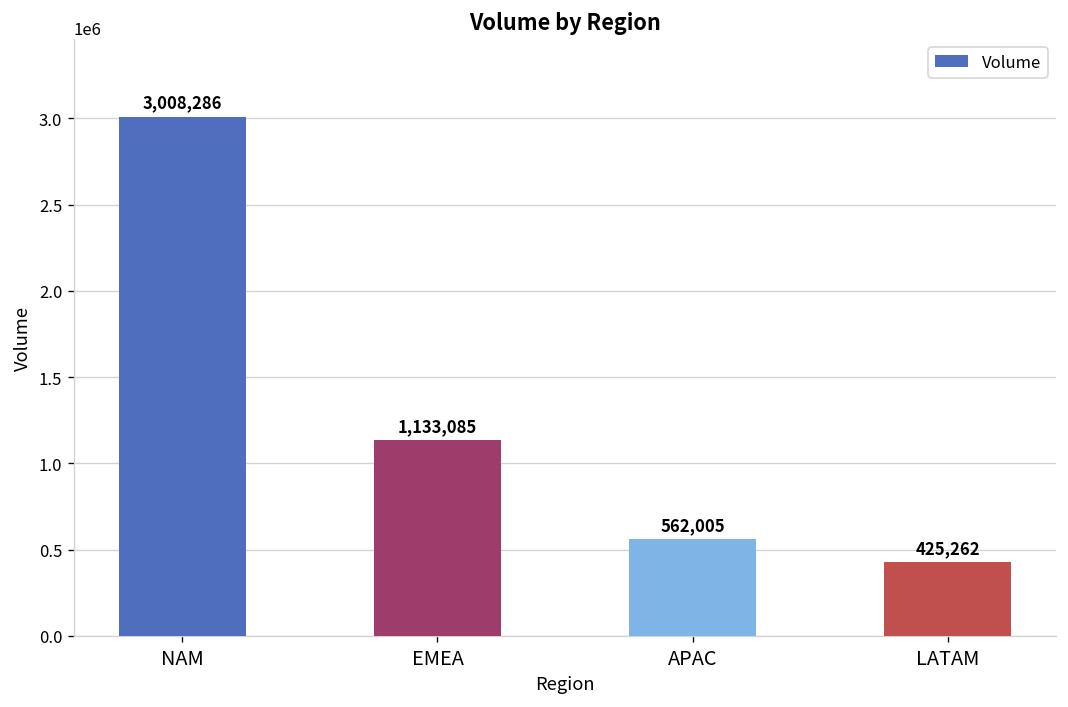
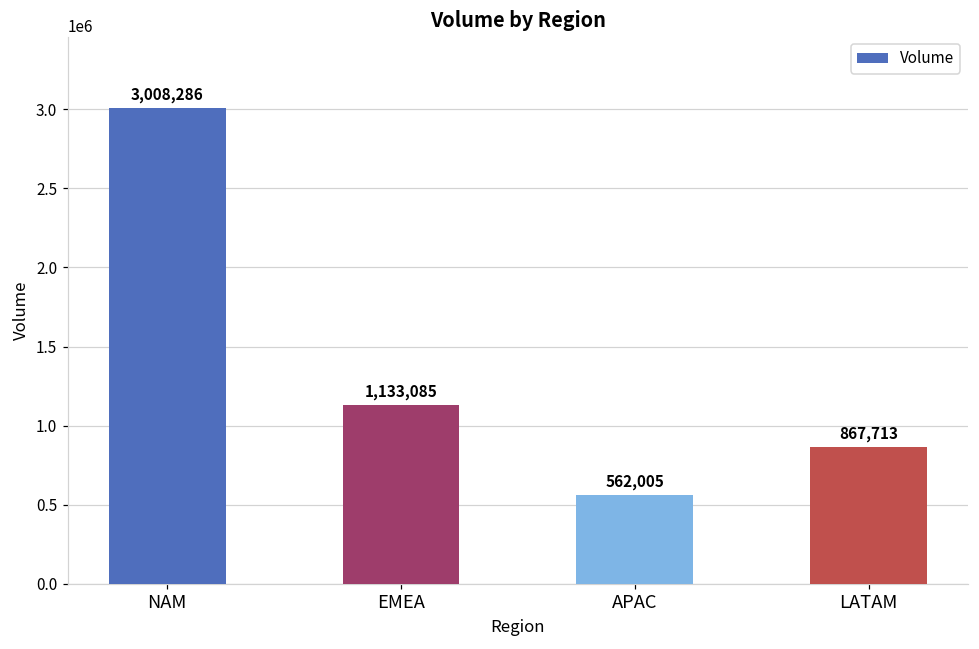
LATAM: 425,262 -> 867,713
